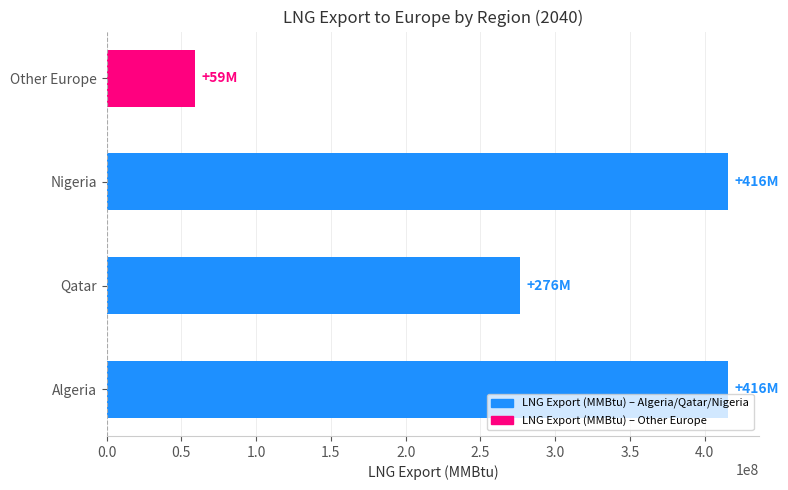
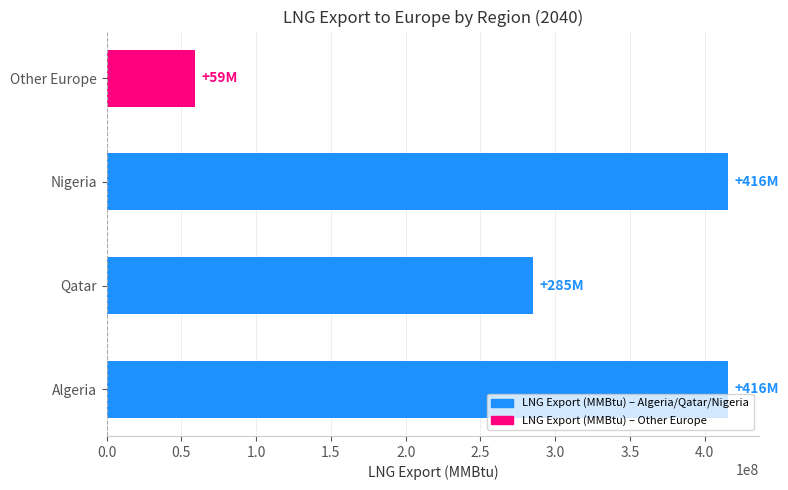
Qatar: +276M -> +285M
